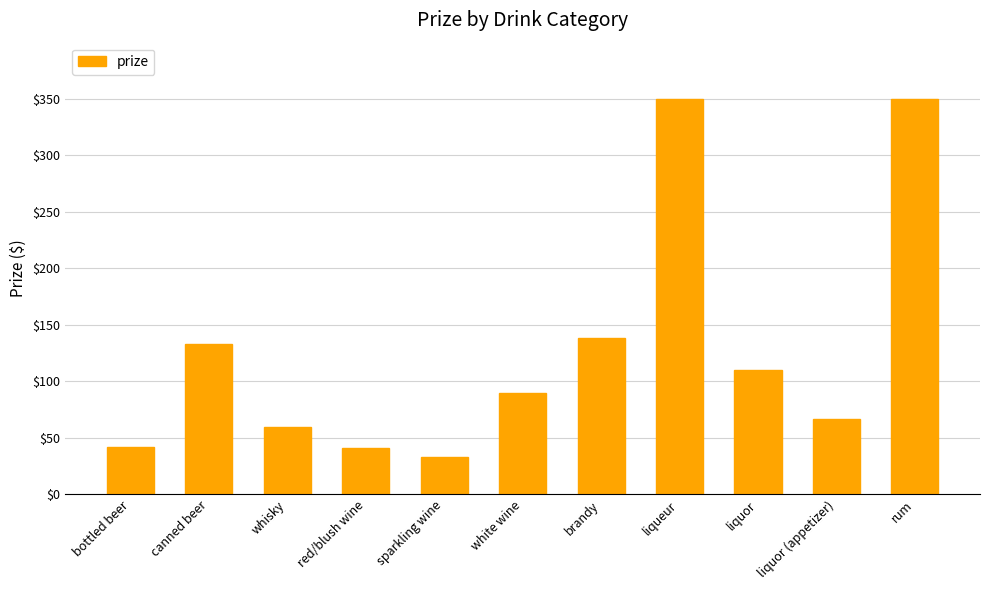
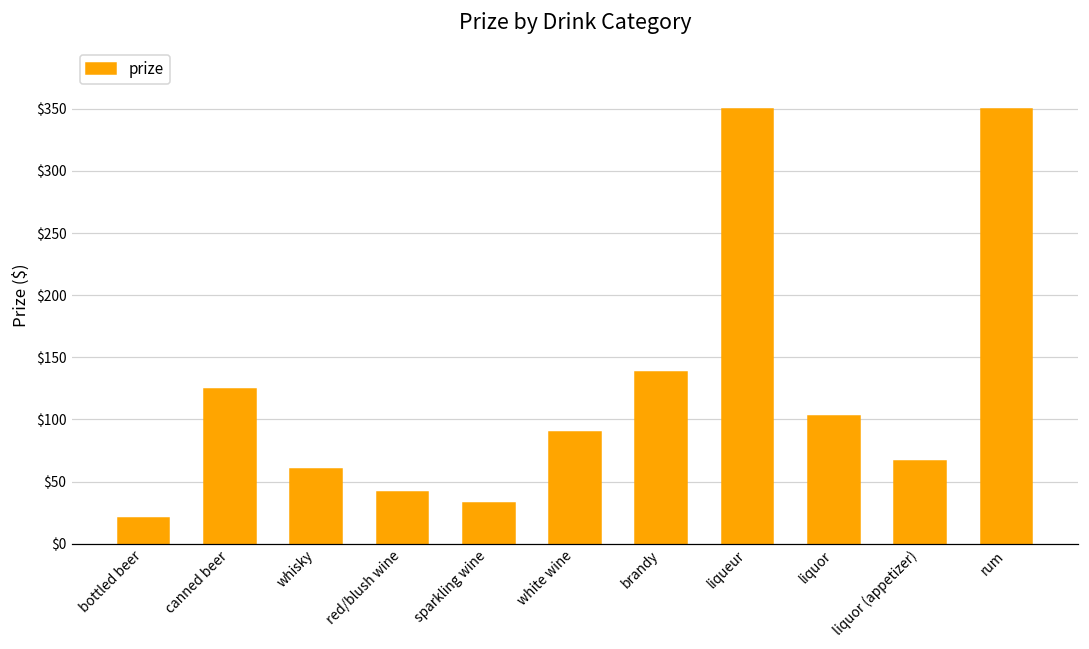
bottled beer: $42 -> $21
canned beer: $133 -> $125
liquor: $110 -> $102
